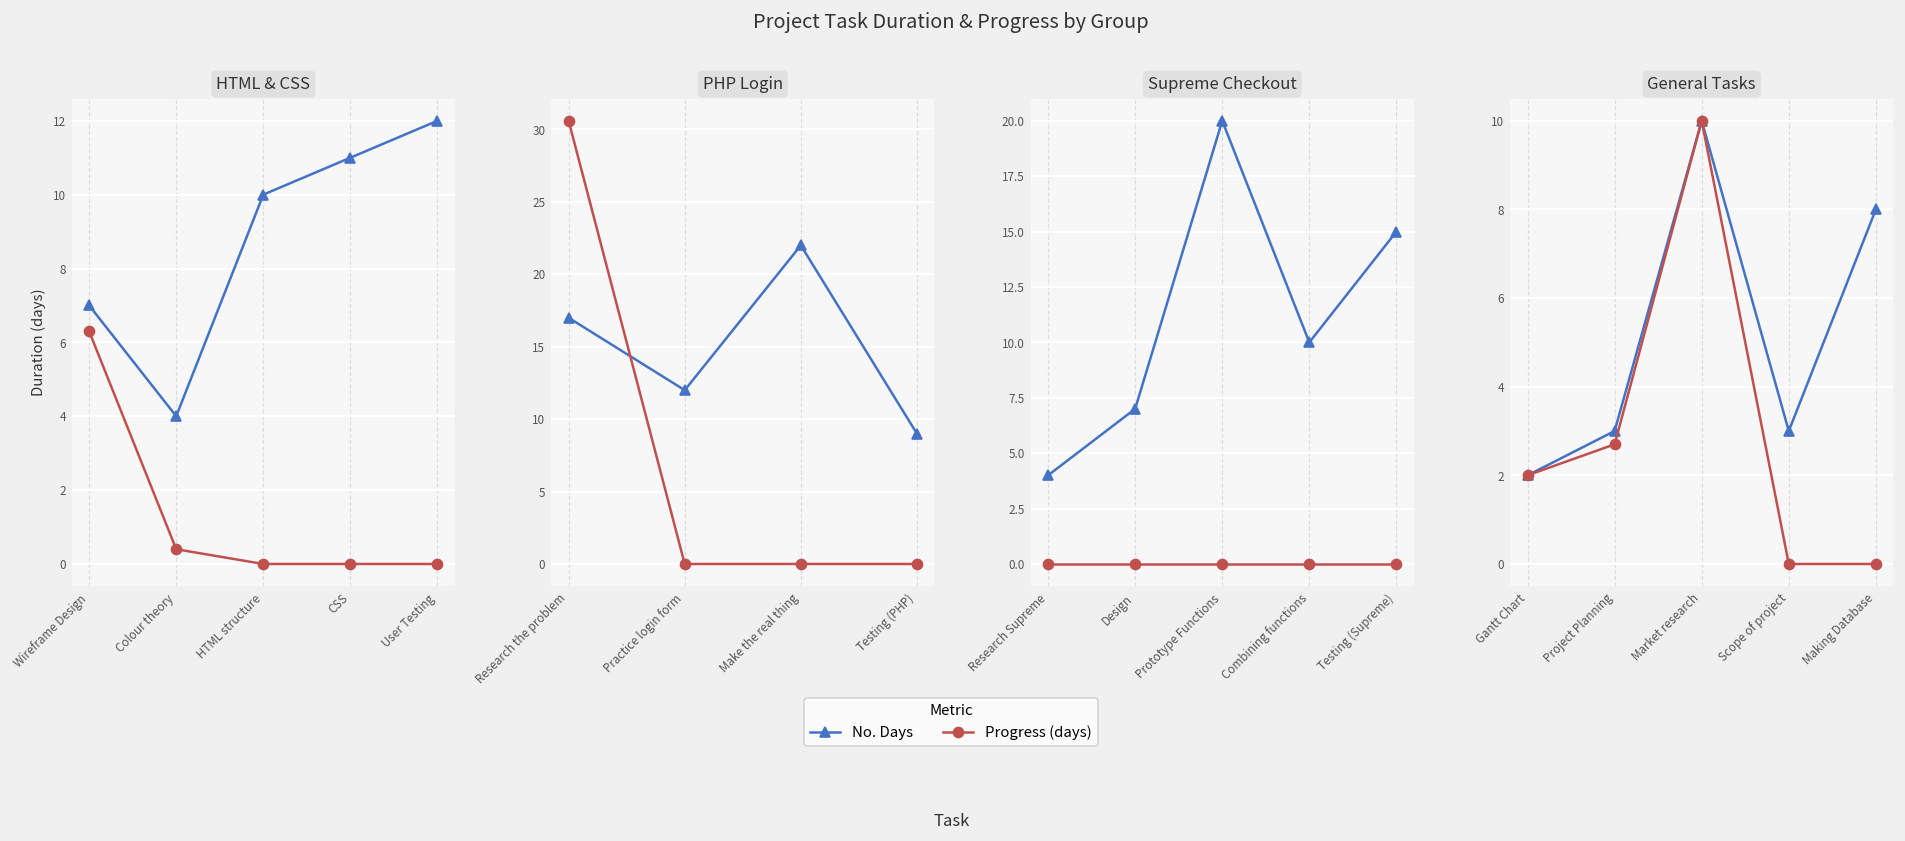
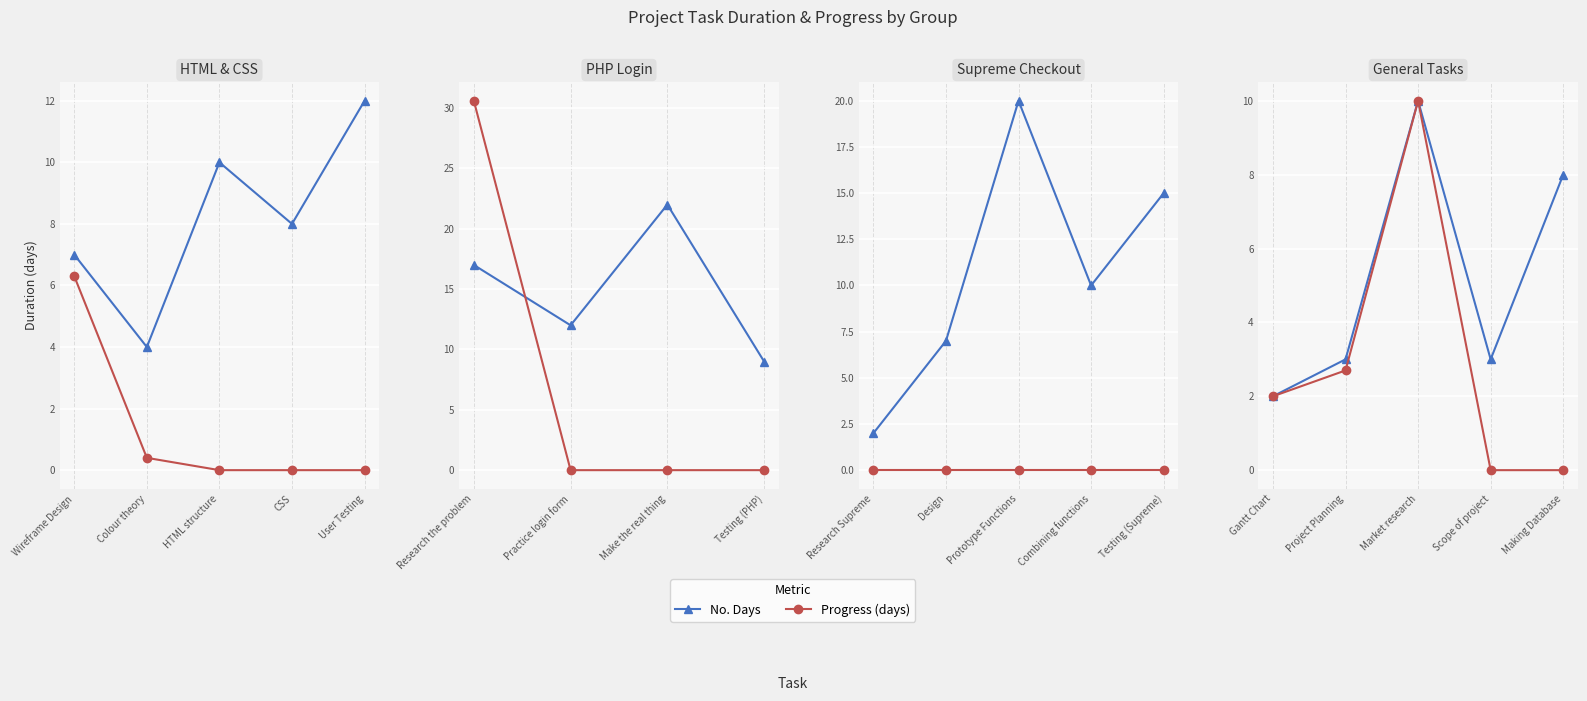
HTML & CSS, No. Days, CSS: 11 -> 8
Supreme Checkout, No. Days, Research Supreme: 4 -> 2
